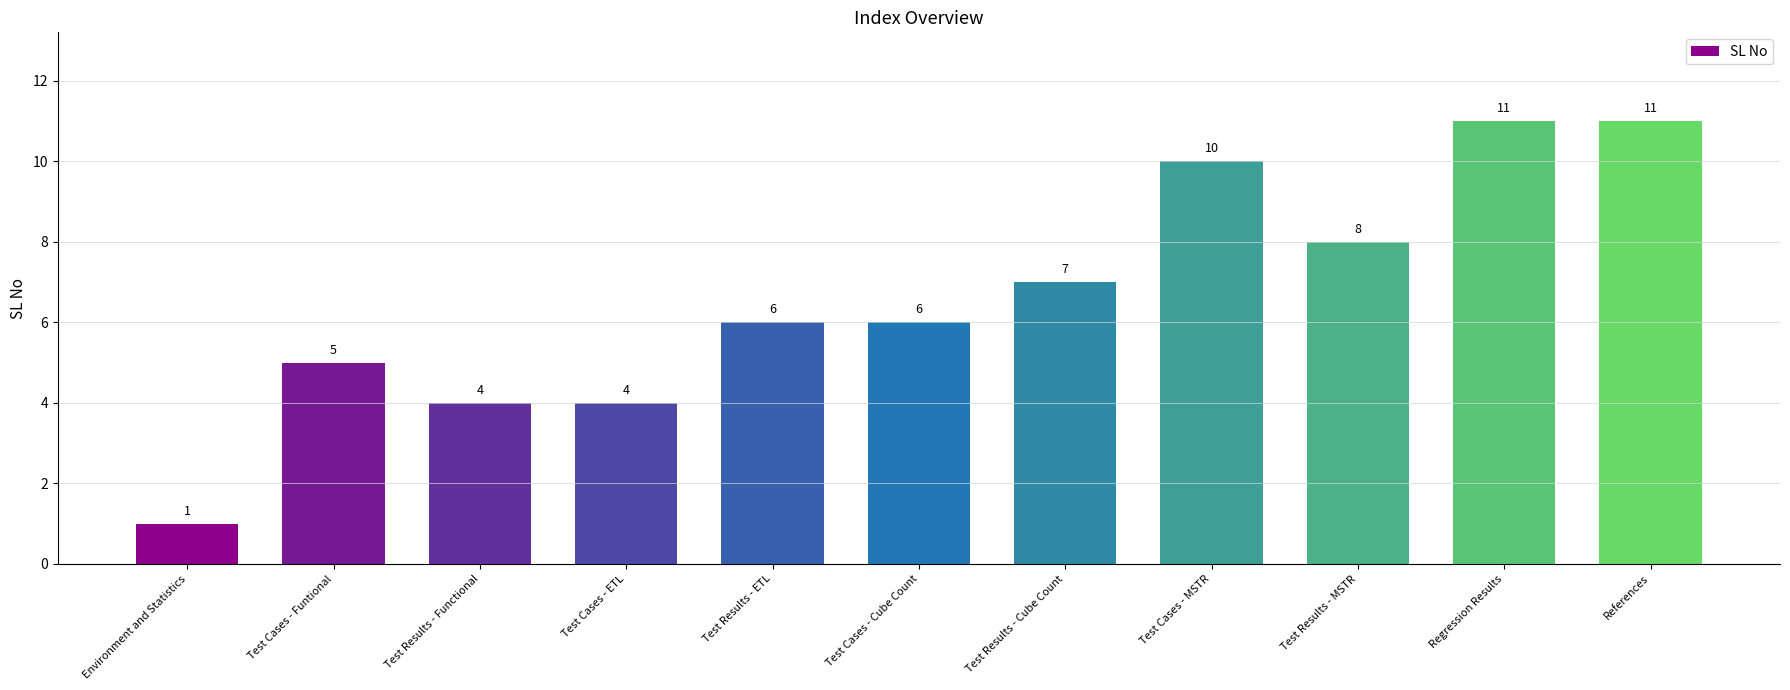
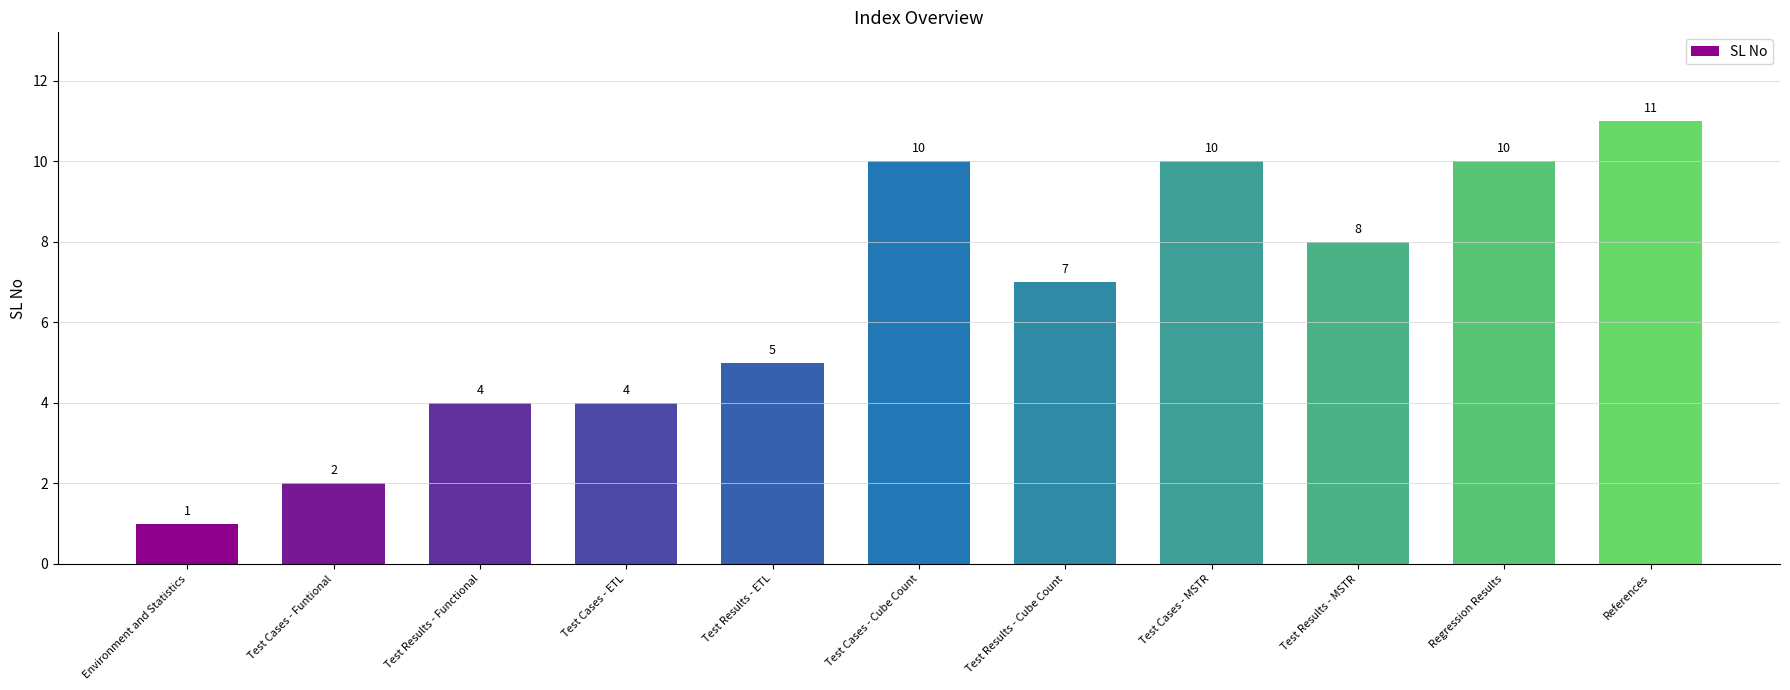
Test Cases - Funtional: 5 -> 2
Test Results - ETL: 6 -> 5
Test Cases - Cube Count: 6 -> 10
Regression Results: 11 -> 10
